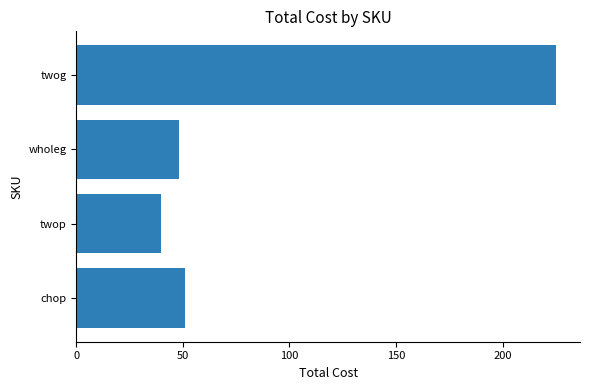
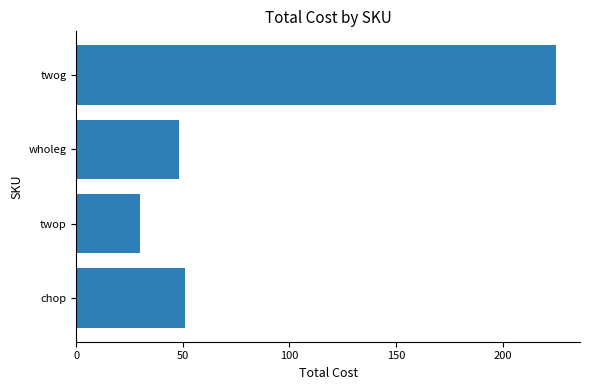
twop: 40 -> 30
